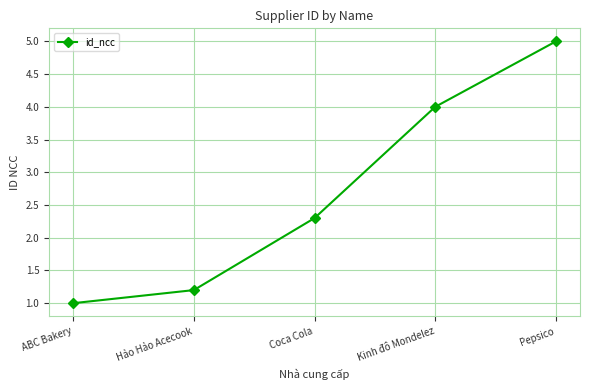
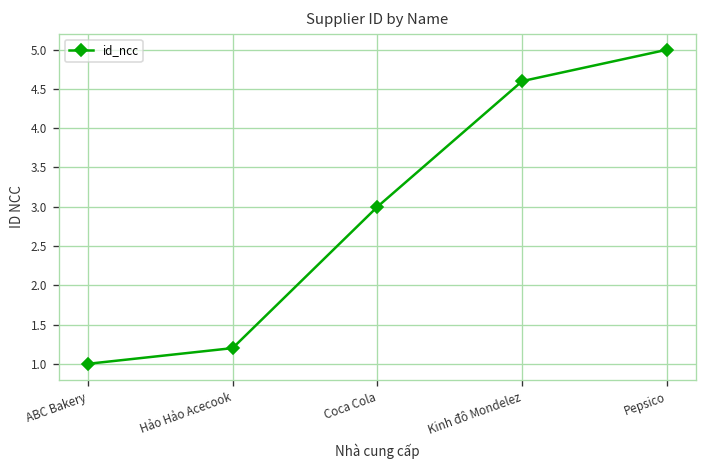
Coca Cola: 2.3 -> 3.0
Kinh đô Mondelez: 4.0 -> 4.6
